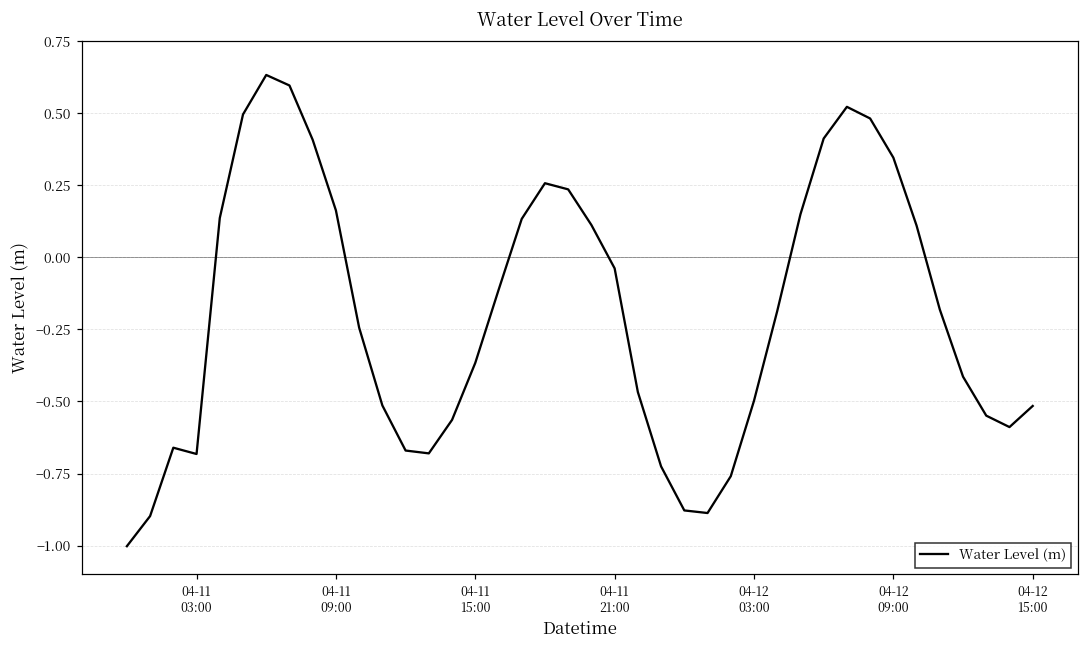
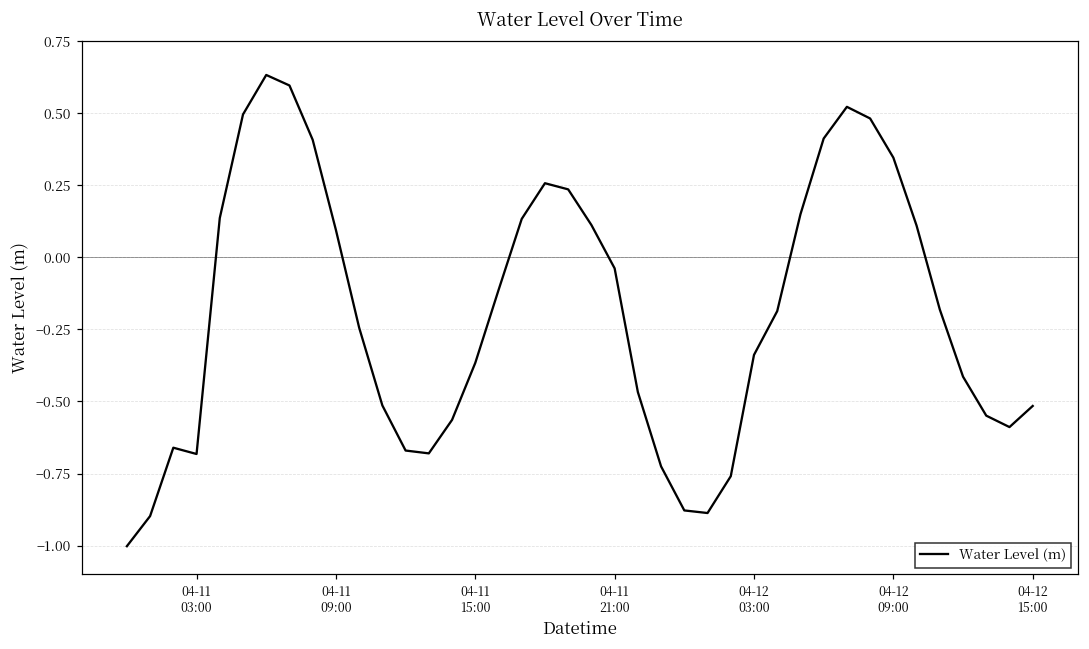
04-11 09:00: 0.16 -> 0.09
04-12 03:00: -0.50 -> -0.34
